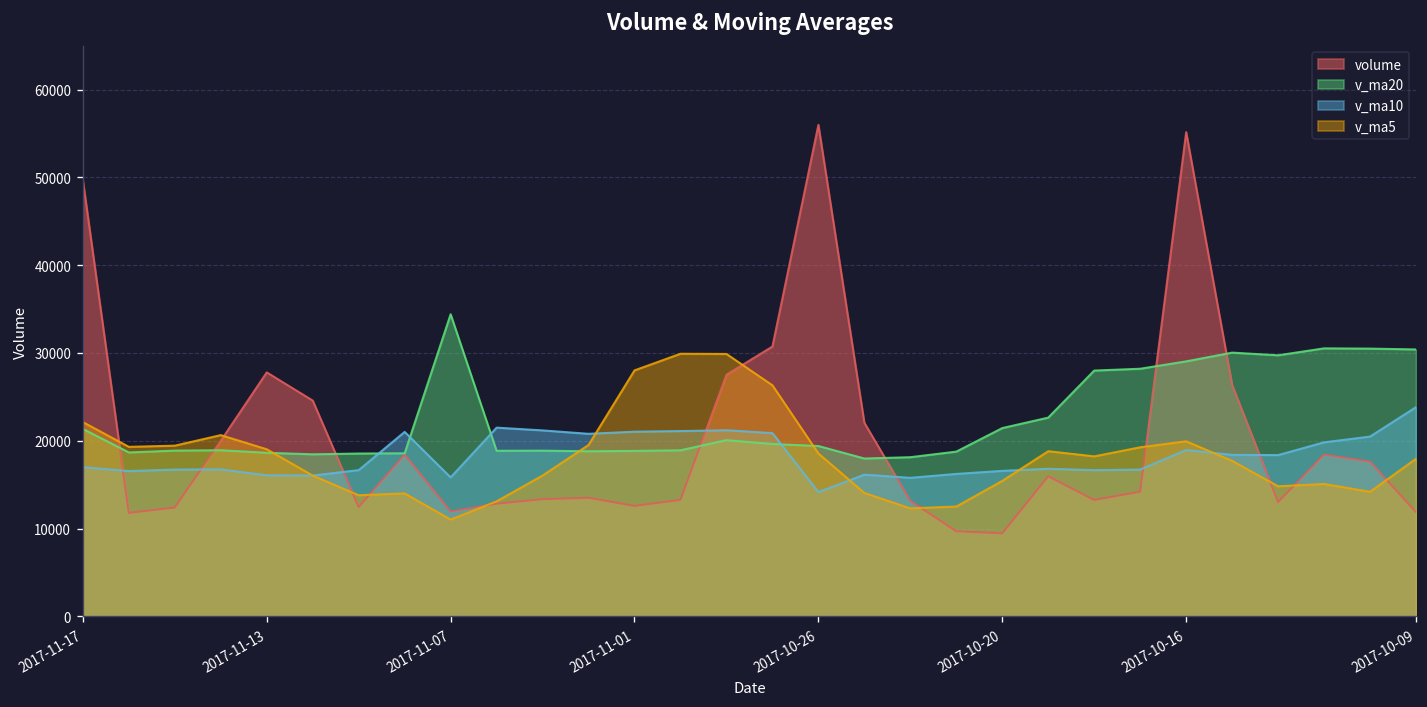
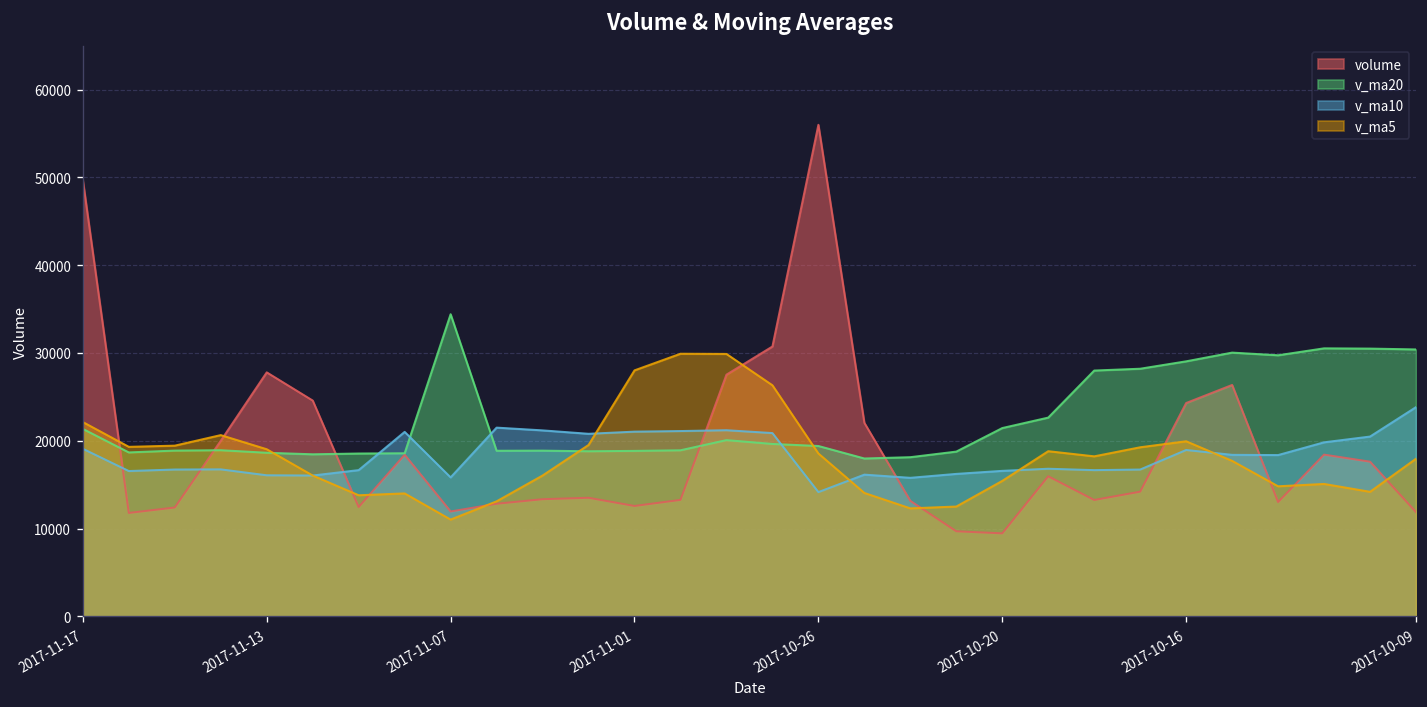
v_ma10, 2017-11-17: 17000 -> 19000
volume, 2017-10-16: 55000 -> 24000
